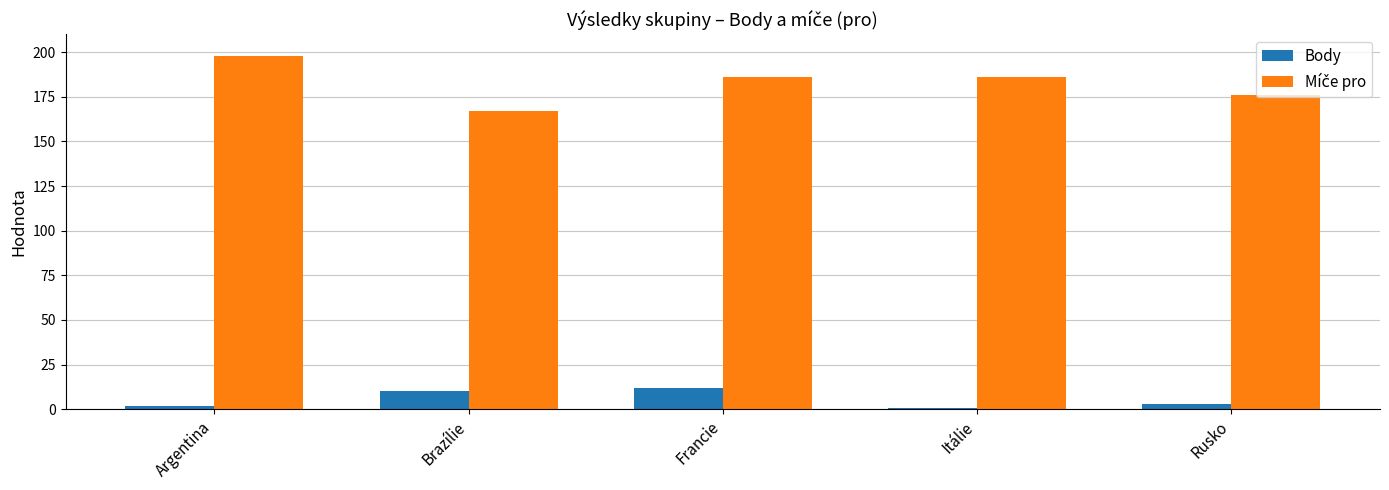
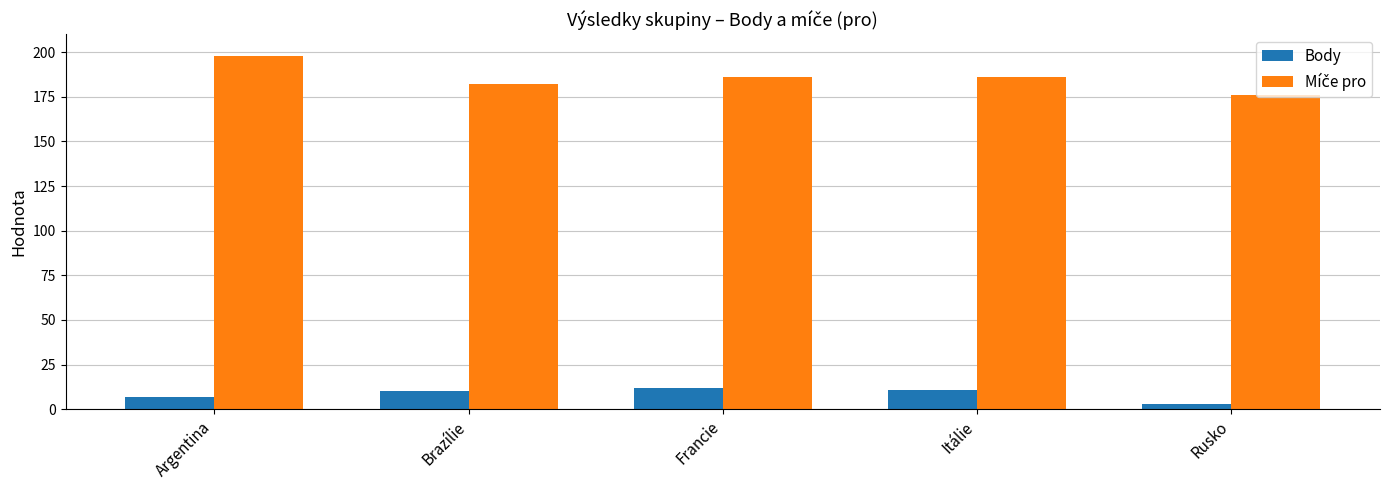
Body, Argentina: 2 -> 7
Míče pro, Brazílie: 167 -> 182
Body, Itálie: 1 -> 11
